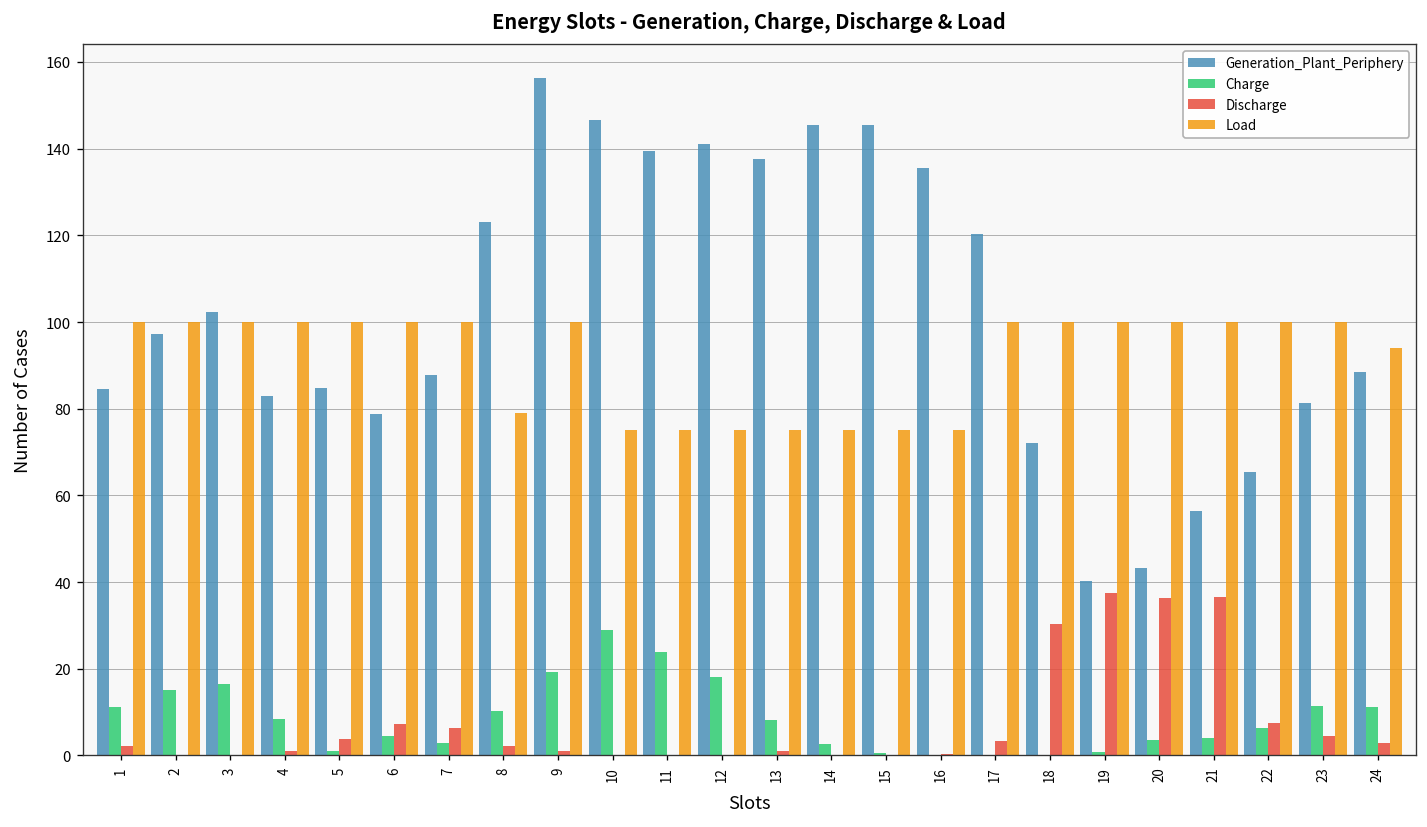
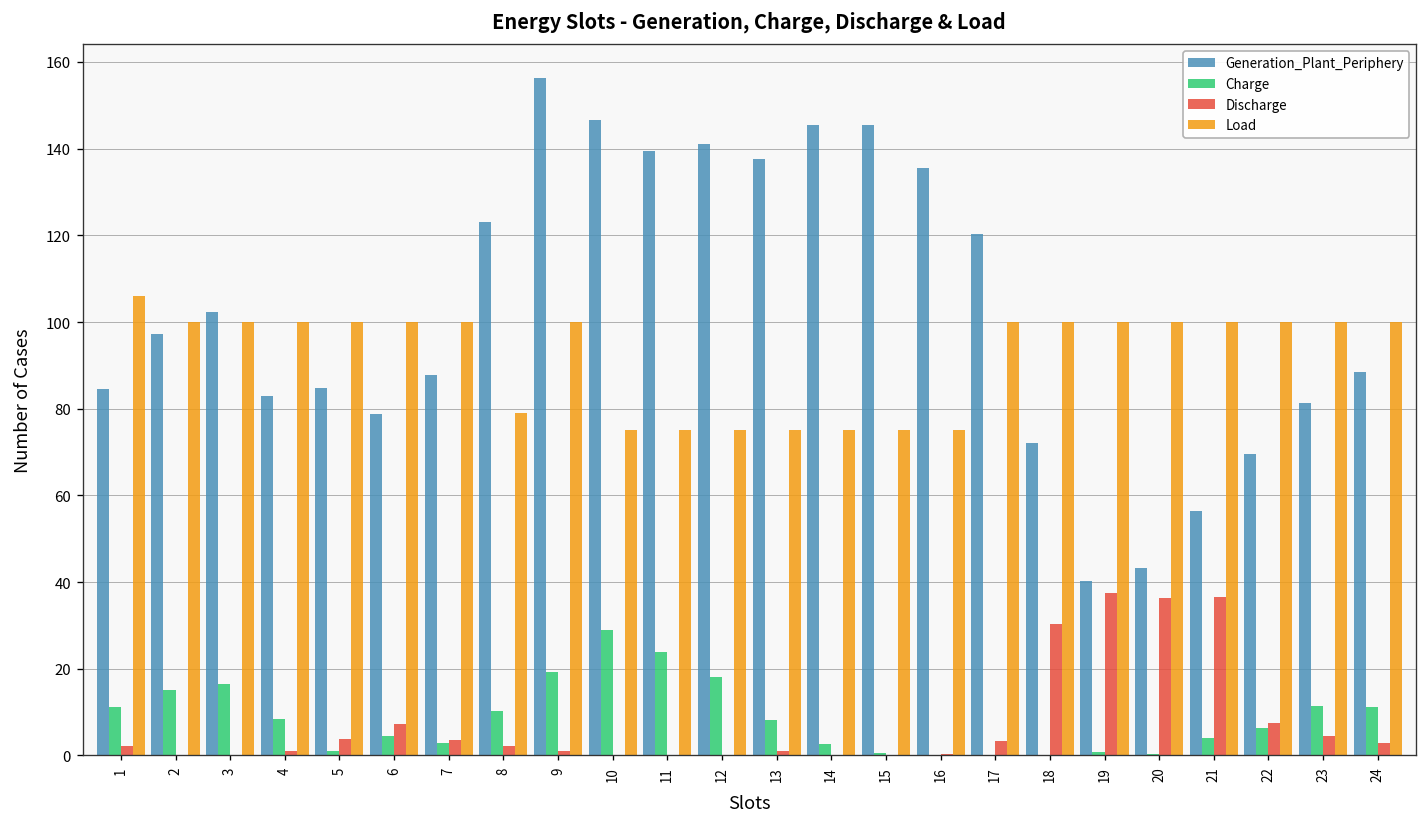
Load, 1: 100 -> 106
Discharge, 7: 6 -> 4
Charge, 20: 4 -> 0
Generation_Plant_Periphery, 22: 65 -> 70
Load, 24: 94 -> 100
